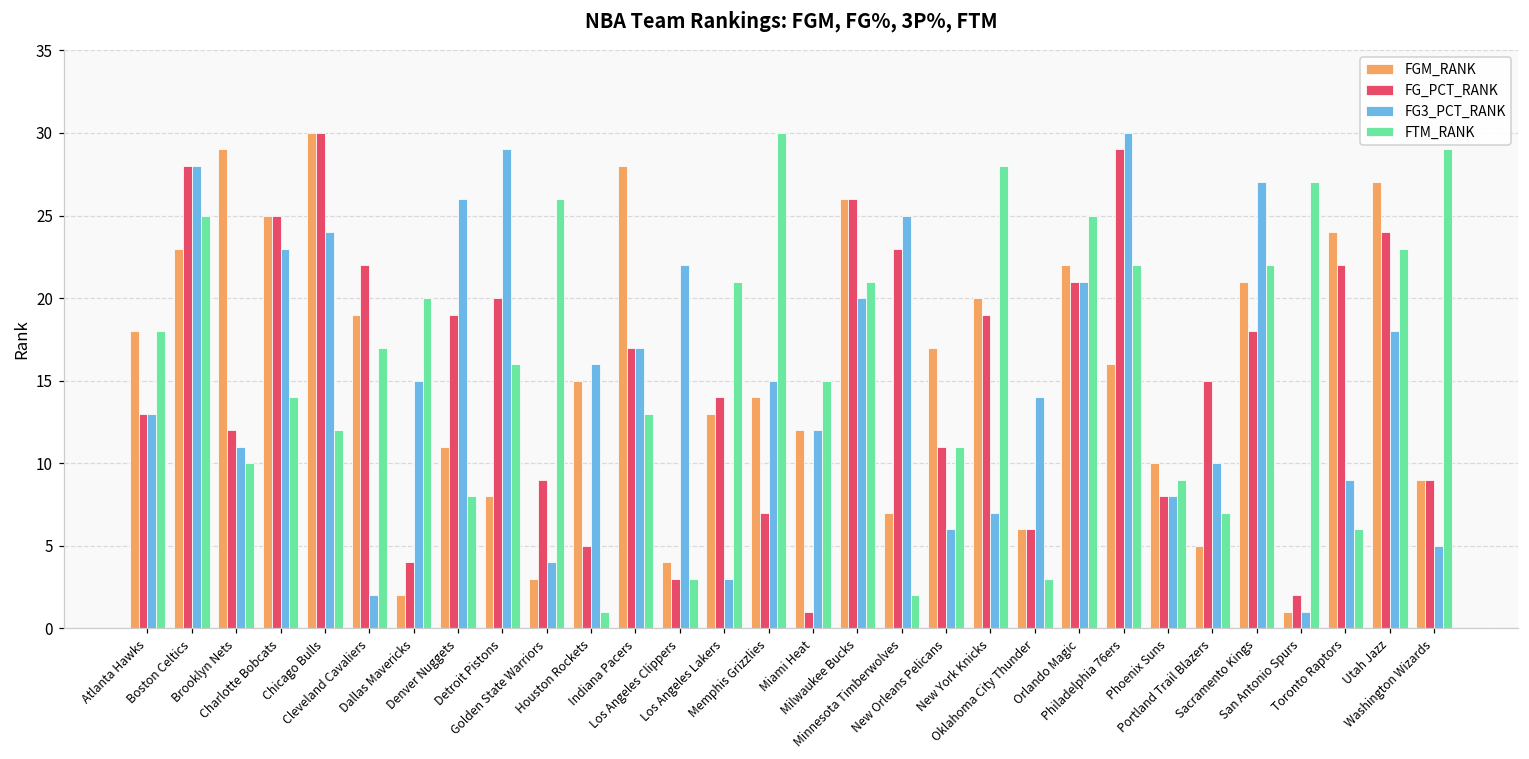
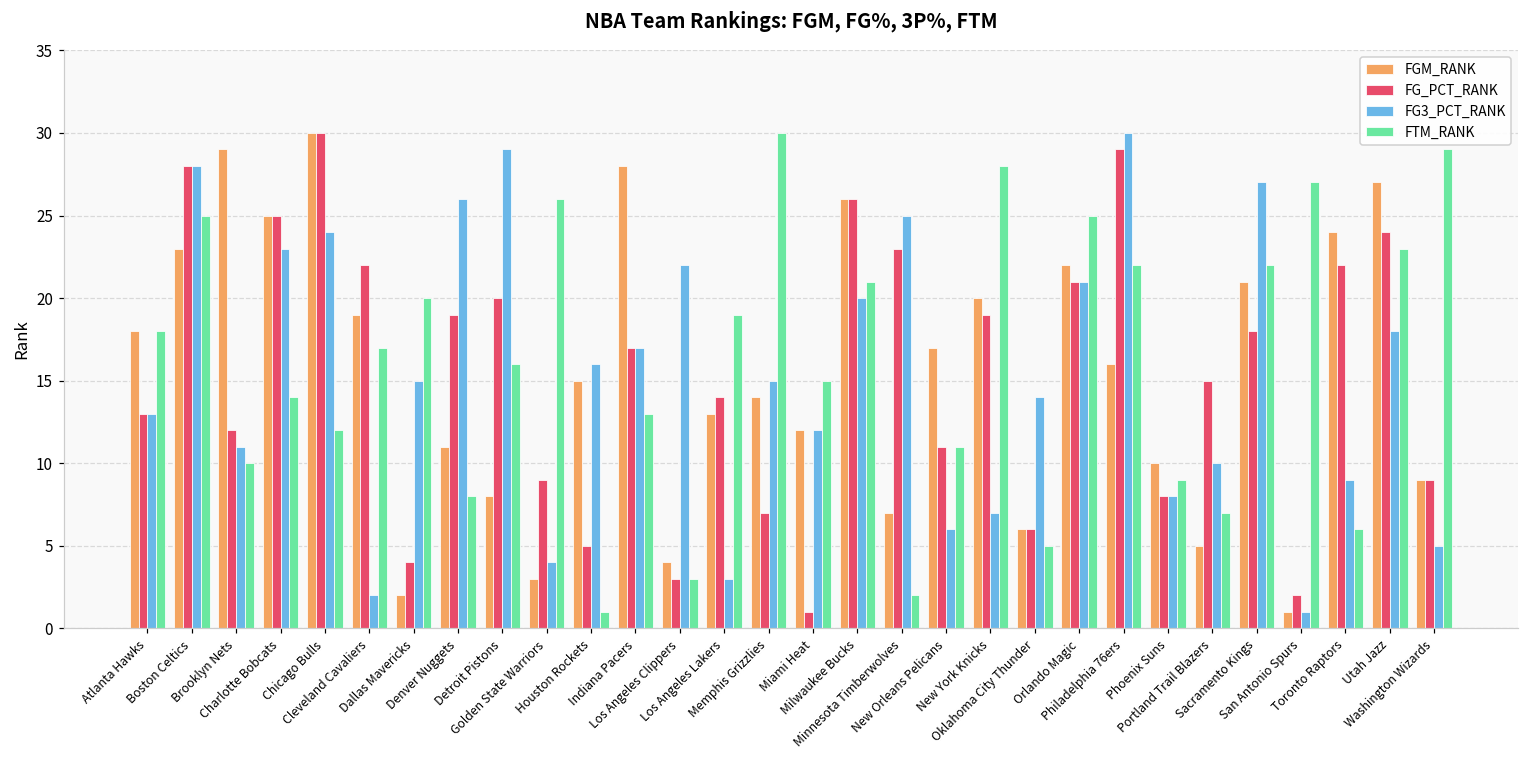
FTM_RANK, Los Angeles Lakers: 21 -> 19
FTM_RANK, Oklahoma City Thunder: 3 -> 5
